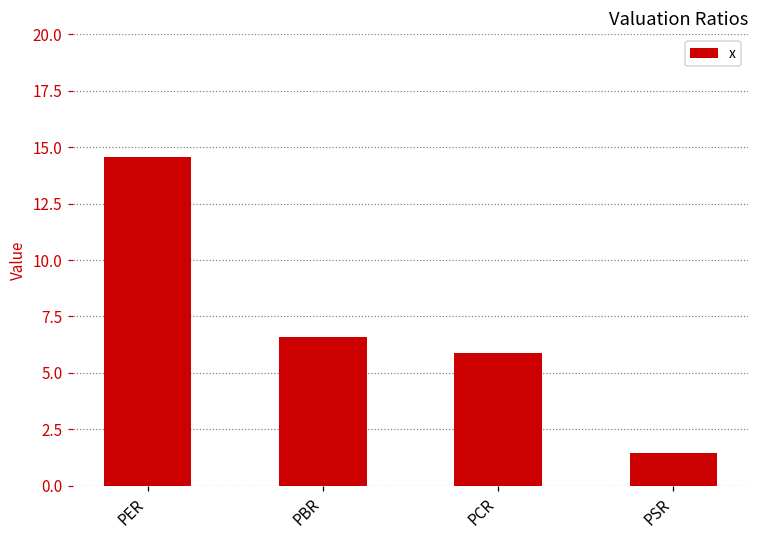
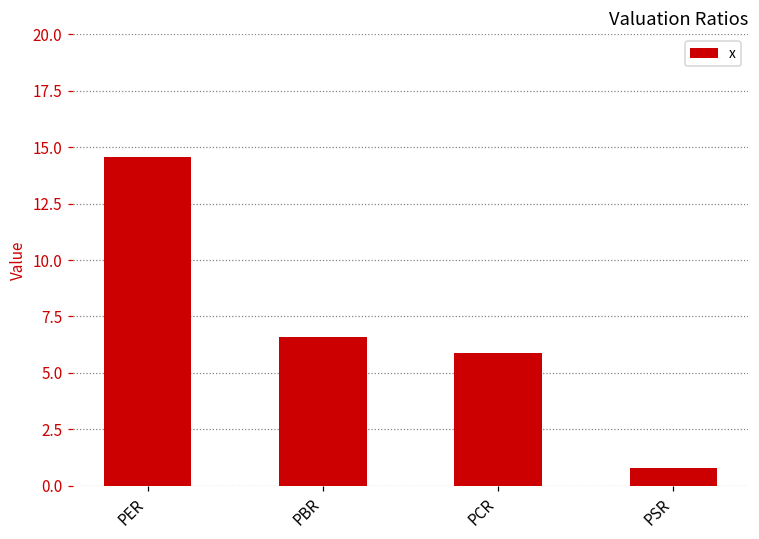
PSR: 1.5 -> 0.8
